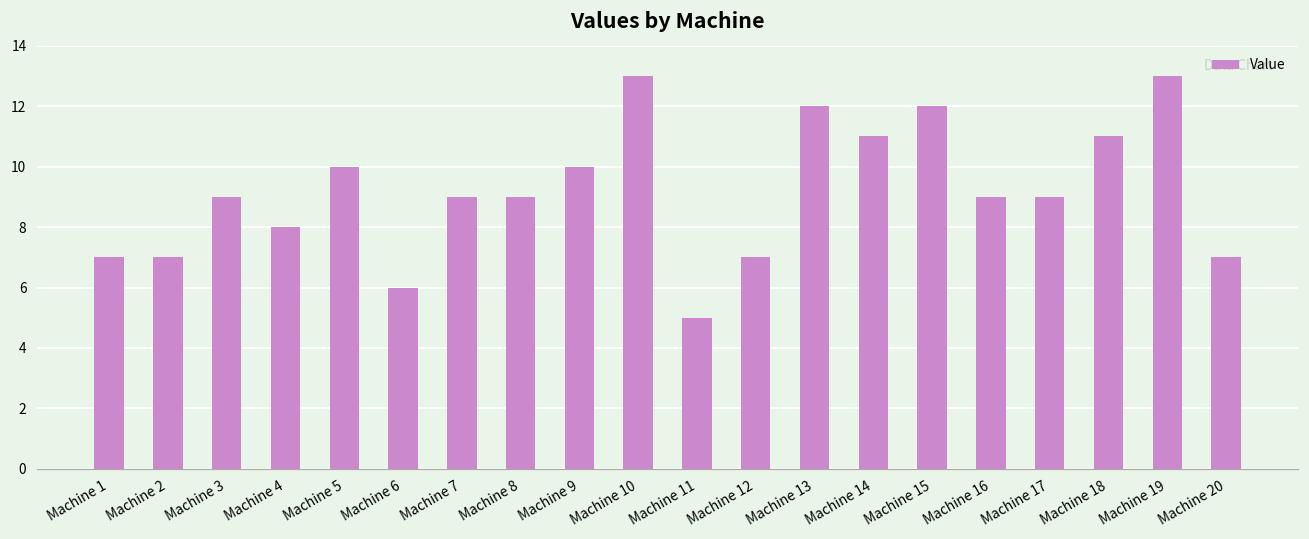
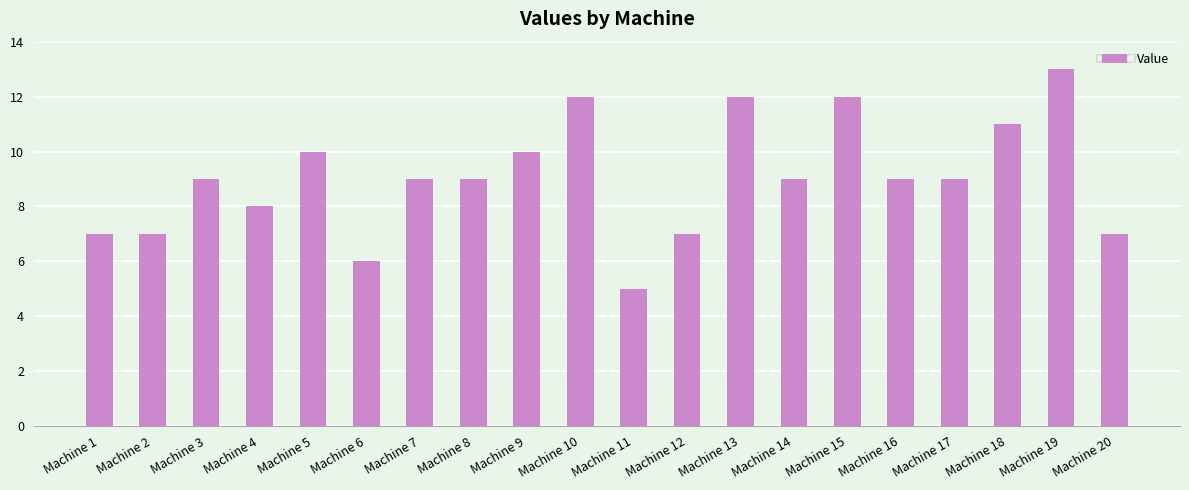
Machine 10: 13 -> 12
Machine 14: 11 -> 9
